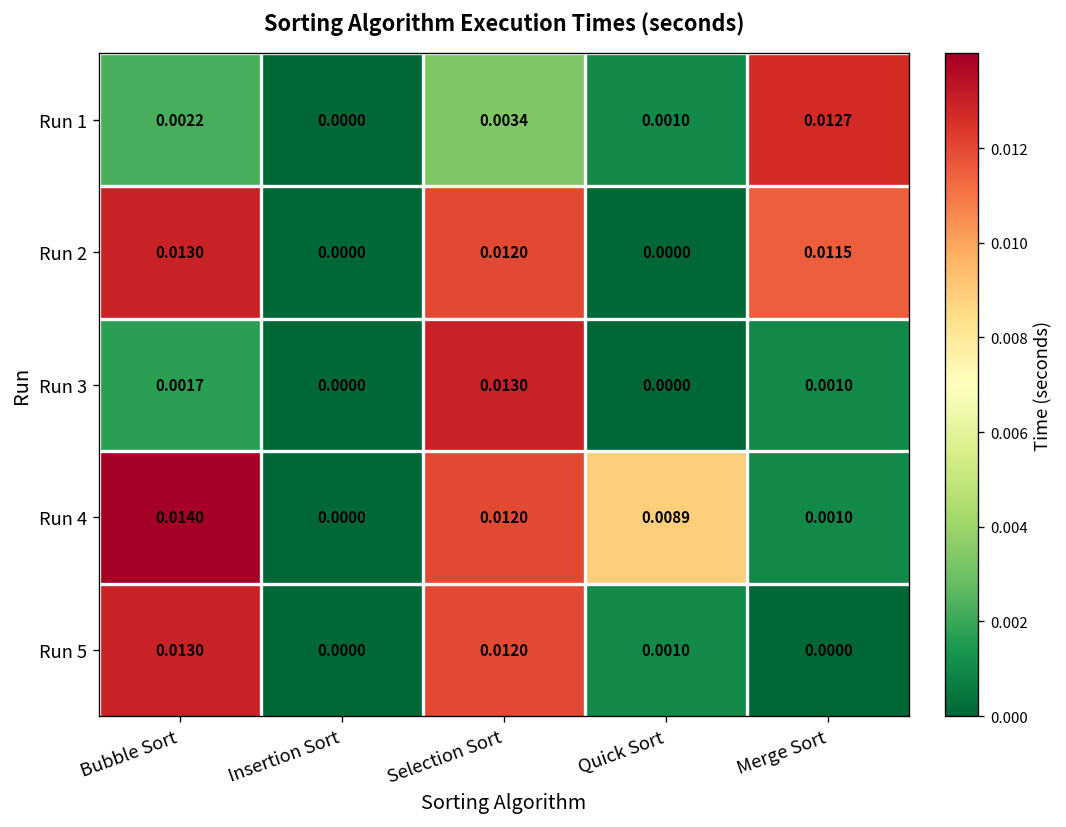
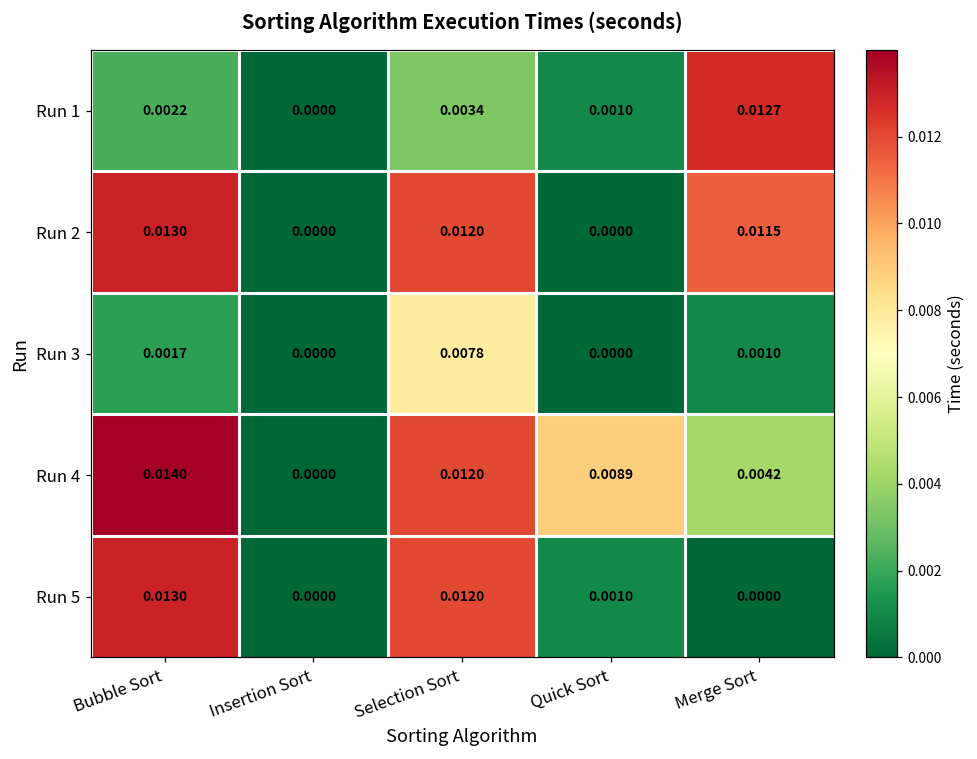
Run 3, Selection Sort: 0.0130 -> 0.0078
Run 4, Merge Sort: 0.0010 -> 0.0042
